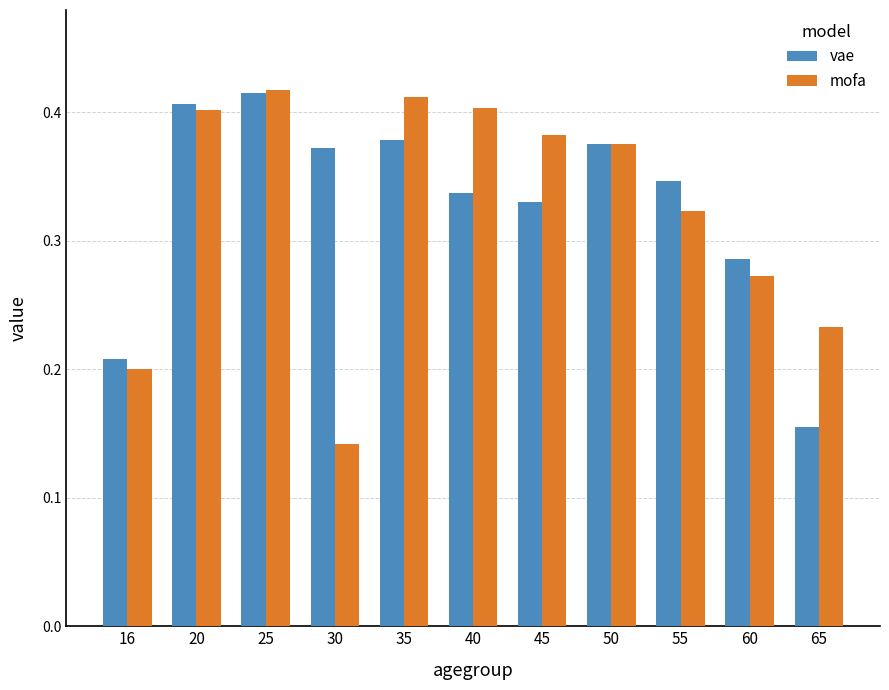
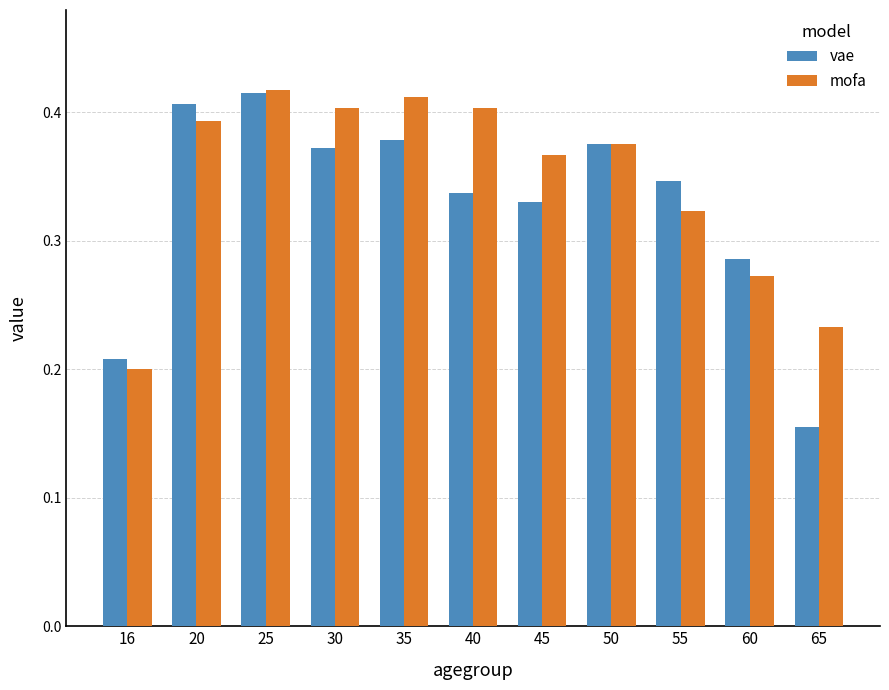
mofa, 20: 0.402 -> 0.393
mofa, 30: 0.142 -> 0.403
mofa, 45: 0.382 -> 0.367
